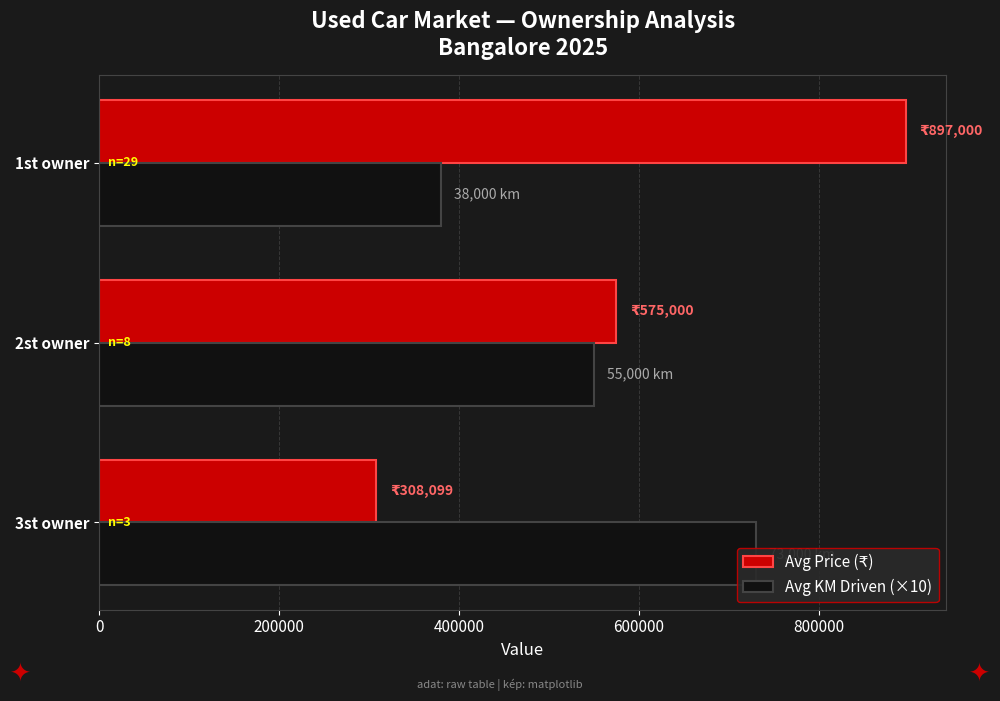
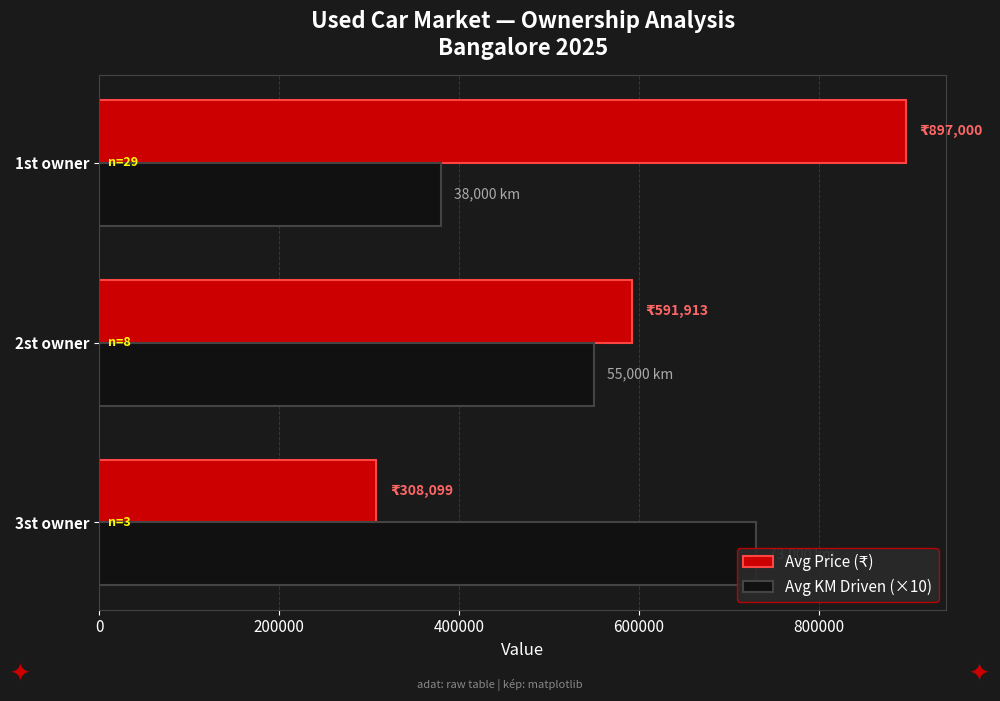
Avg Price (₹), 2st owner: 575,000 -> 591,913
